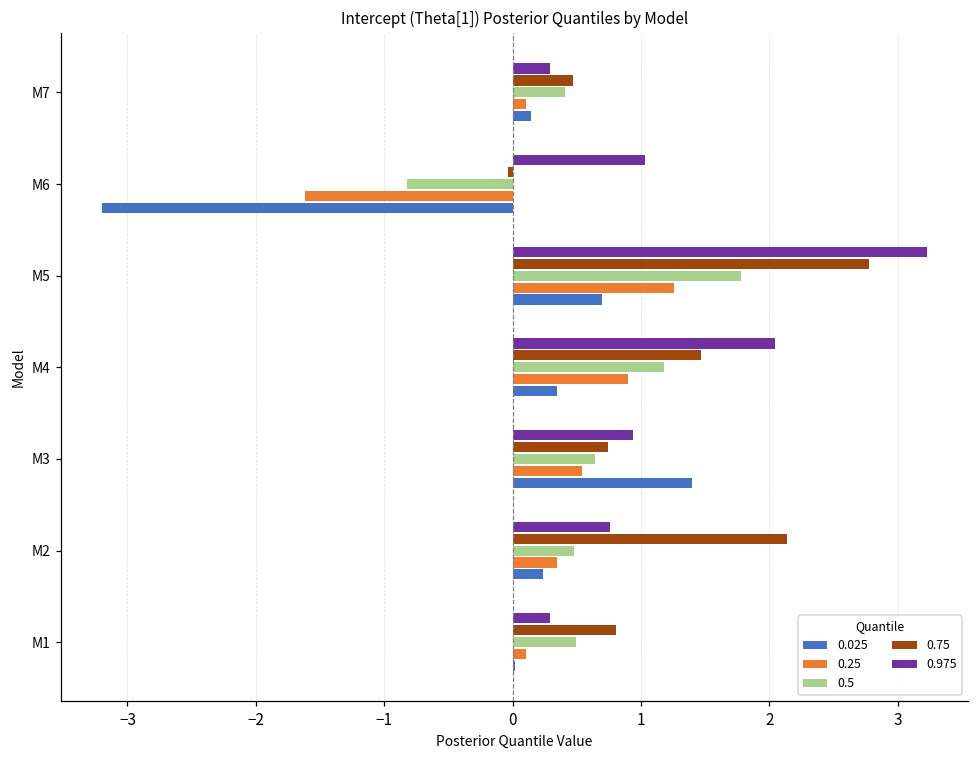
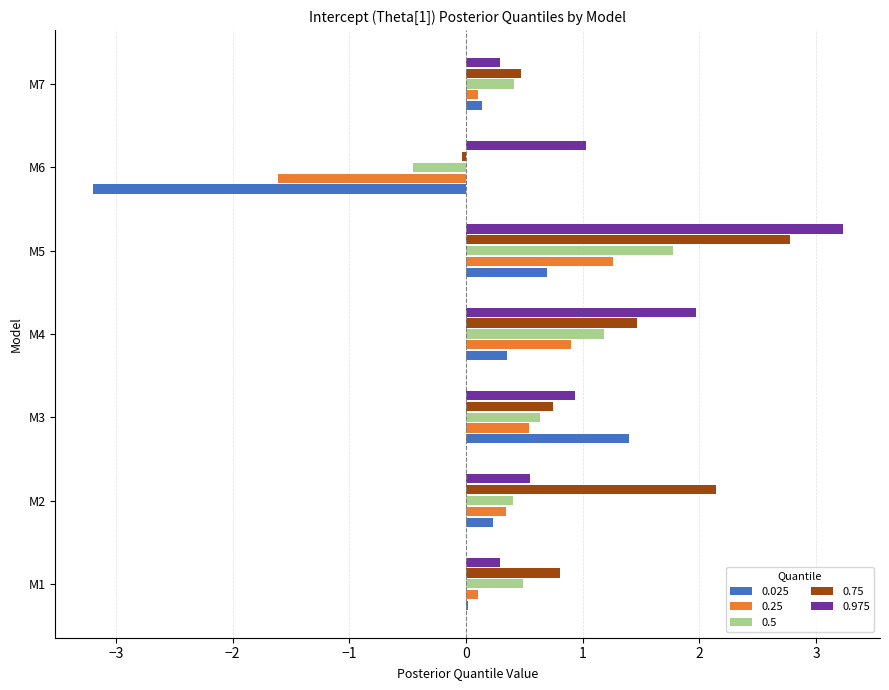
0.5, M6: -0.83 -> -0.45
0.975, M4: 2.04 -> 1.97
0.975, M2: 0.76 -> 0.55
0.5, M2: 0.48 -> 0.40
